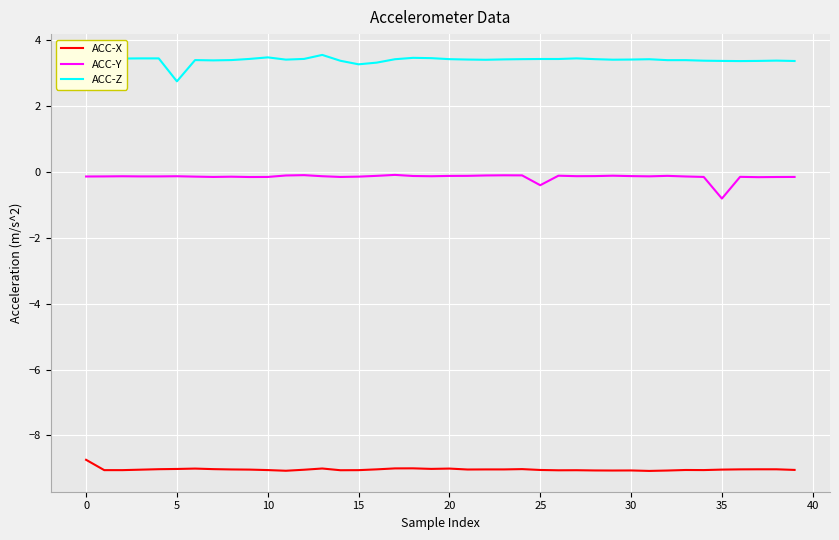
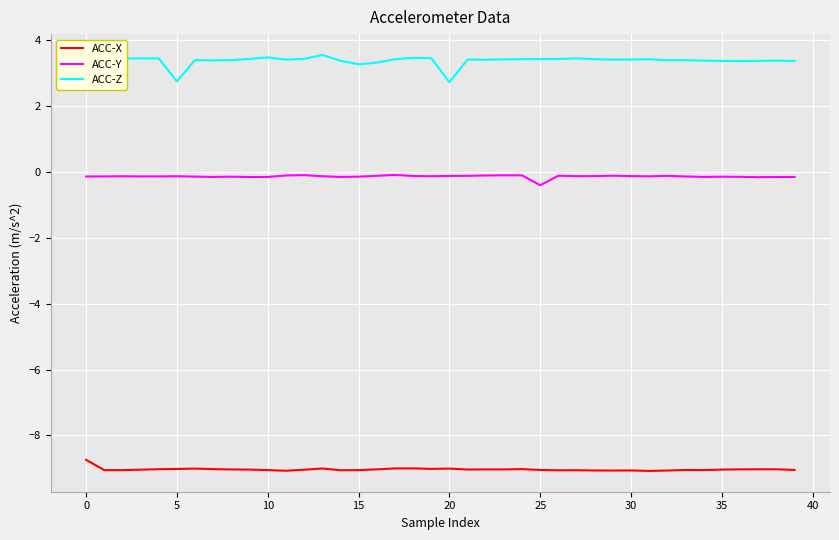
ACC-Z, 20: 3.4 -> 2.7
ACC-Y, 35: -0.8 -> -0.1
